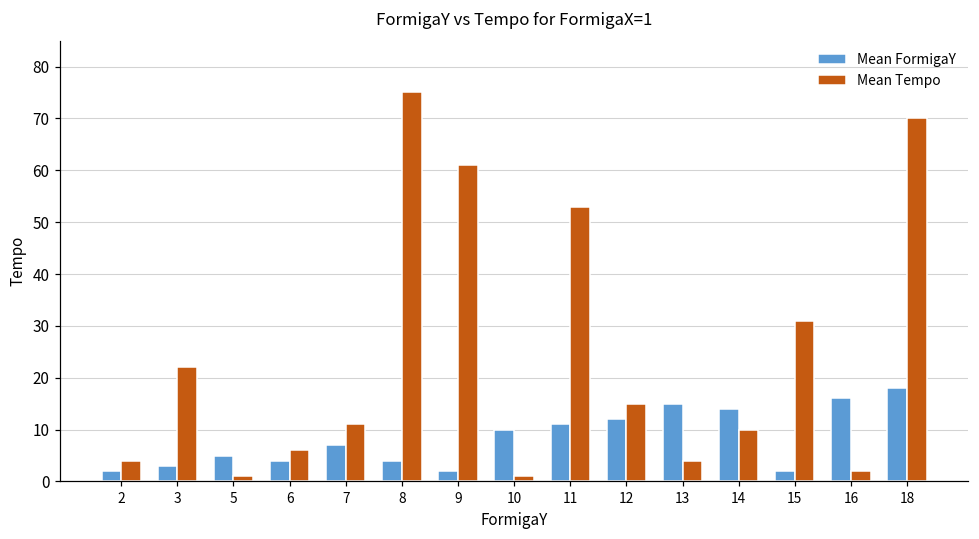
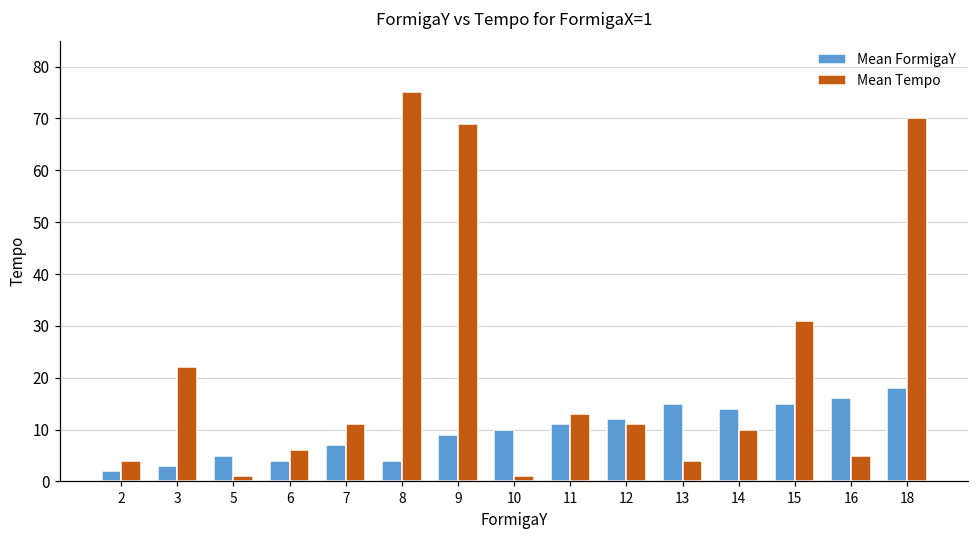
Mean FormigaY, 9: 2 -> 9
Mean Tempo, 9: 61 -> 69
Mean Tempo, 11: 53 -> 13
Mean Tempo, 12: 15 -> 11
Mean FormigaY, 15: 2 -> 15
Mean Tempo, 16: 2 -> 5
